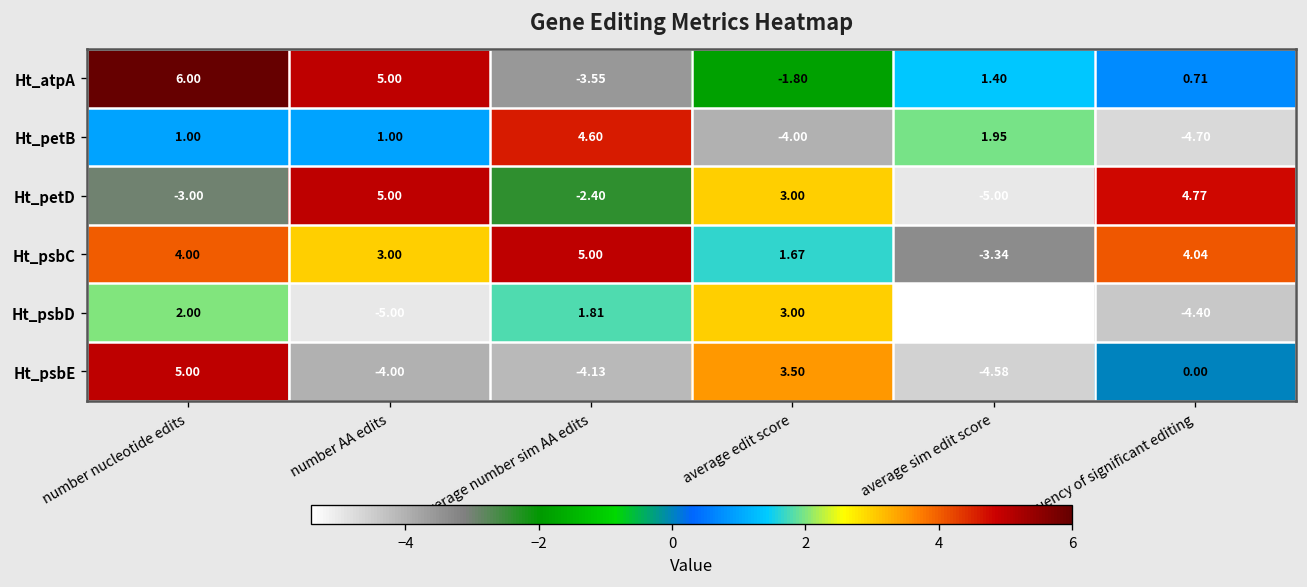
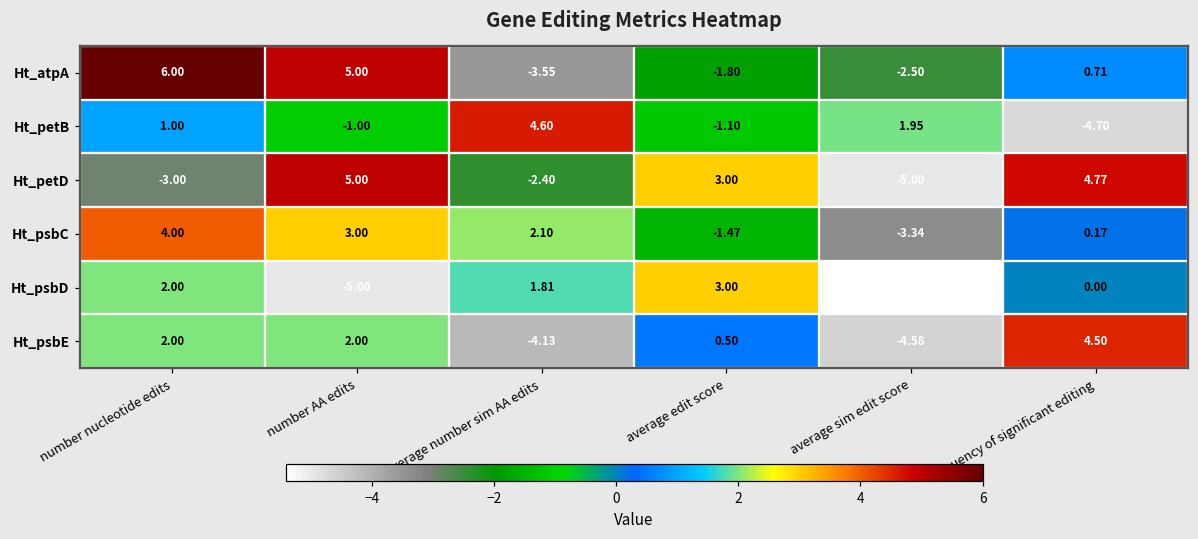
Ht_atpA, average sim edit score: 1.40 -> -2.50
Ht_petB, number AA edits: 1.00 -> -1.00
Ht_petB, average edit score: -4.00 -> -1.10
Ht_psbC, average number sim AA edits: 5.00 -> 2.10
Ht_psbC, average edit score: 1.67 -> -1.47
Ht_psbC, frequency of significant editing: 4.04 -> 0.17
Ht_psbD, frequency of significant editing: -4.40 -> 0.00
Ht_psbE, number nucleotide edits: 5.00 -> 2.00
Ht_psbE, number AA edits: -4.00 -> 2.00
Ht_psbE, average edit score: 3.50 -> 0.50
Ht_psbE, frequency of significant editing: 0.00 -> 4.50
